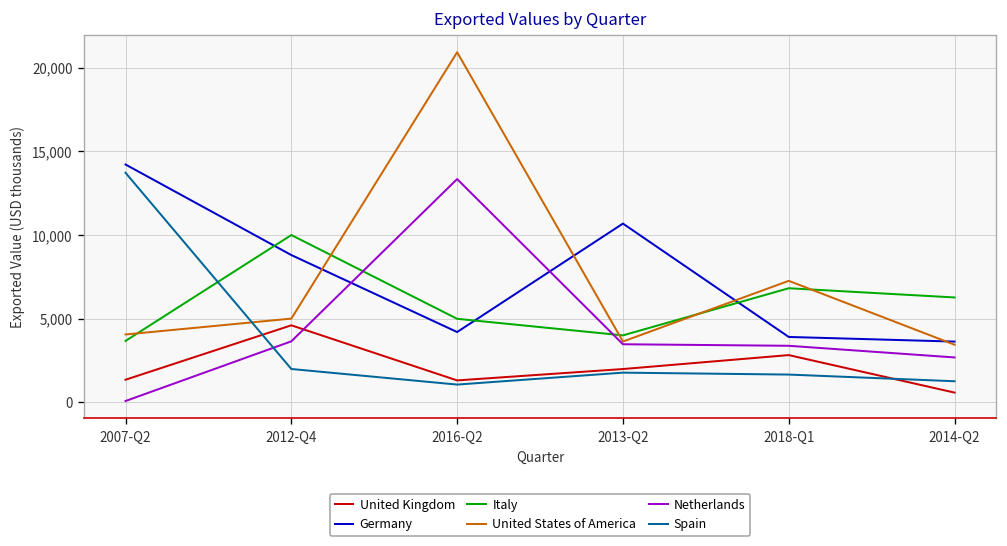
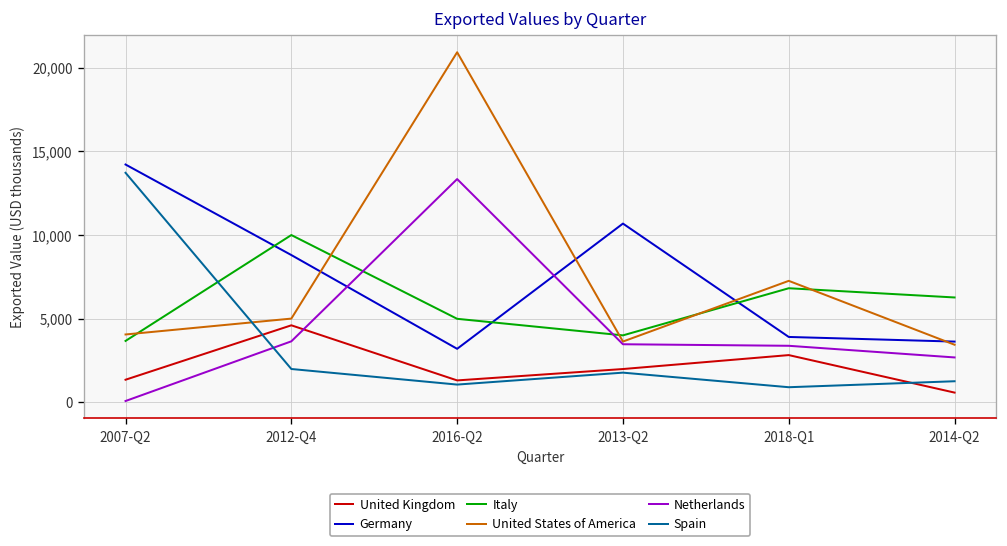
Germany, 2016-Q2: 4,200 -> 3,200
Spain, 2018-Q1: 1,700 -> 900
